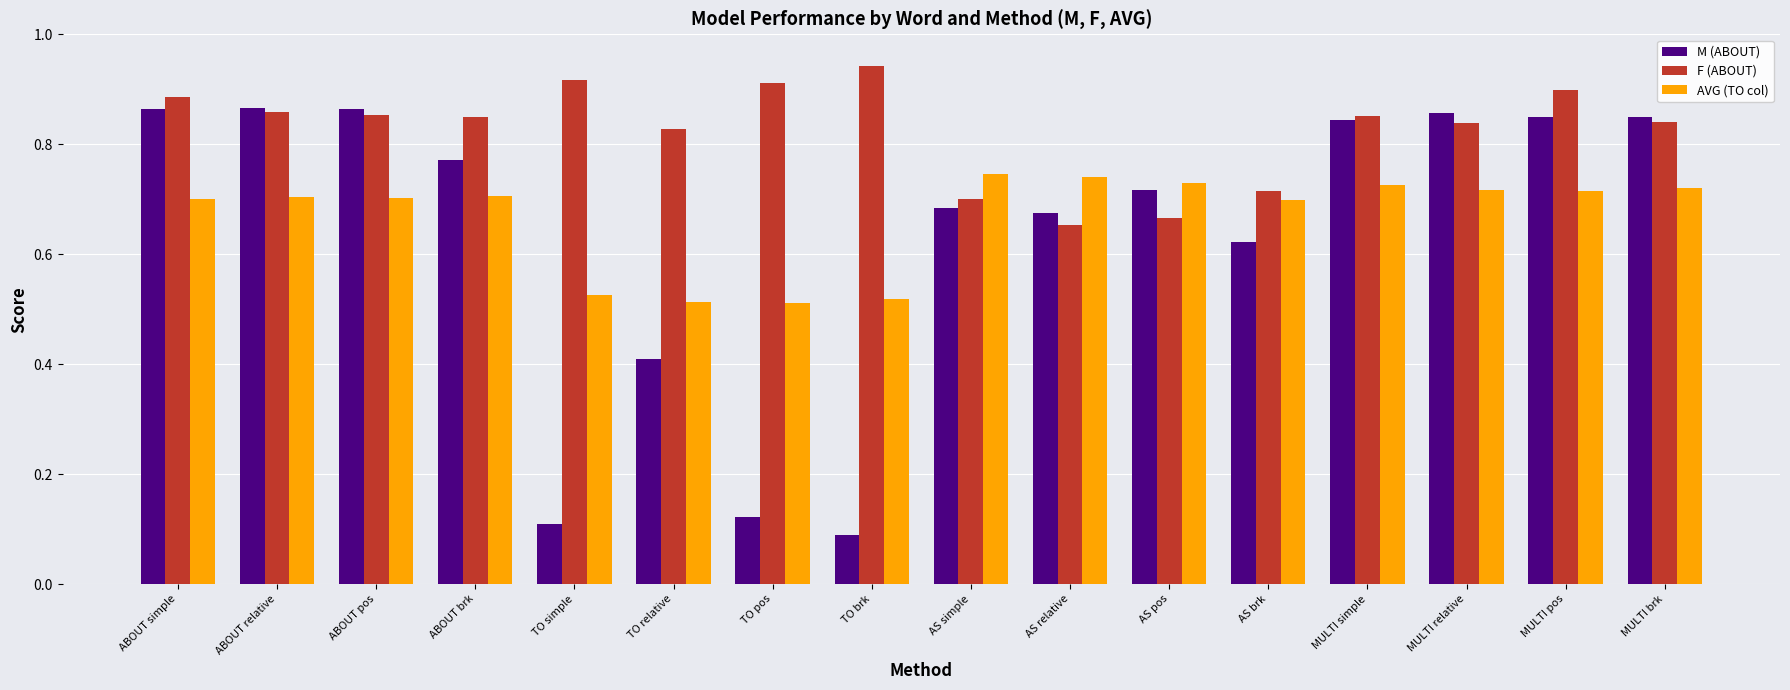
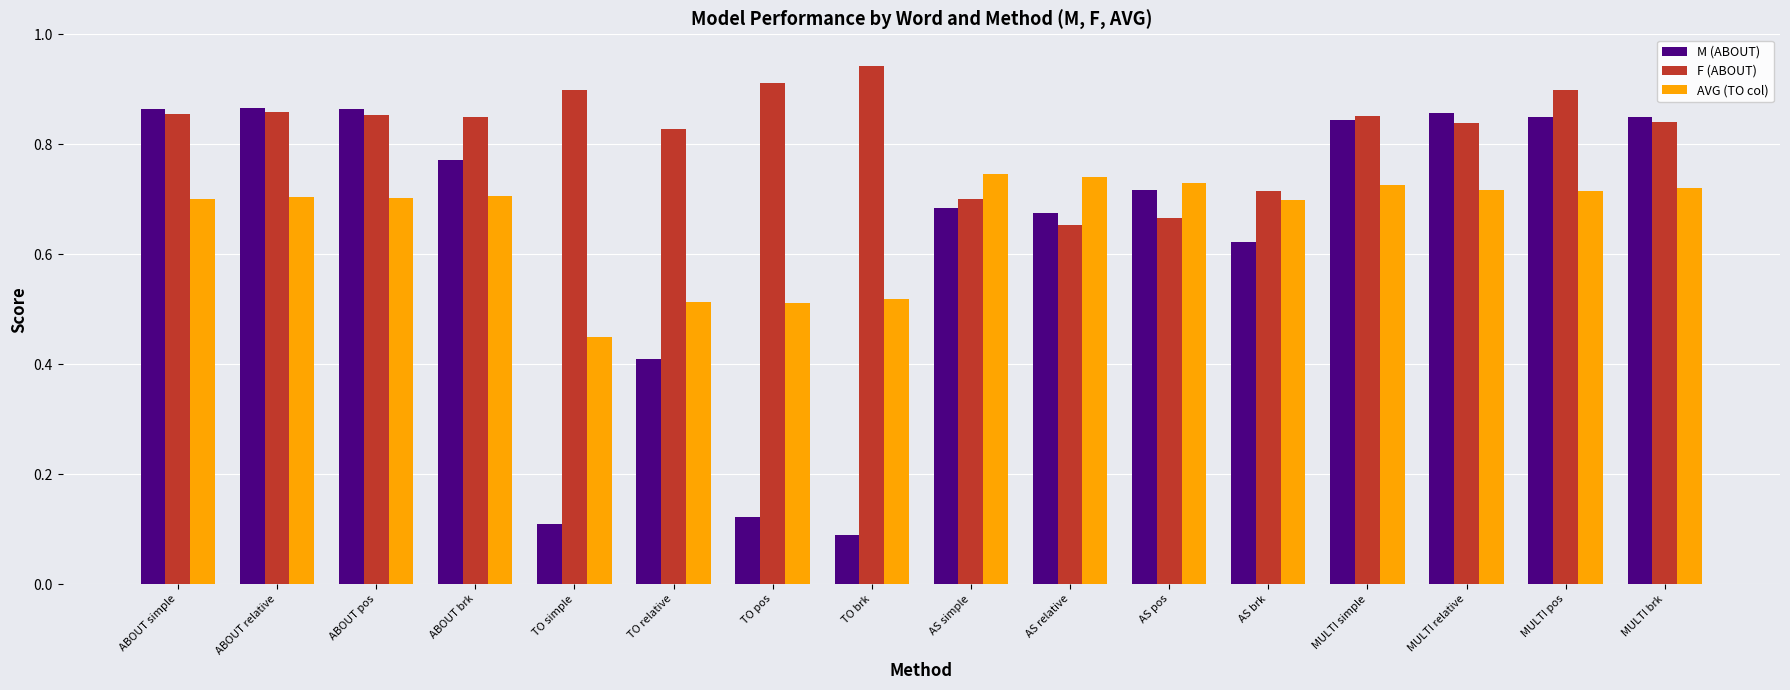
F (ABOUT), ABOUT simple: 0.89 -> 0.86
F (ABOUT), TO simple: 0.92 -> 0.90
AVG (TO col), TO simple: 0.53 -> 0.45
